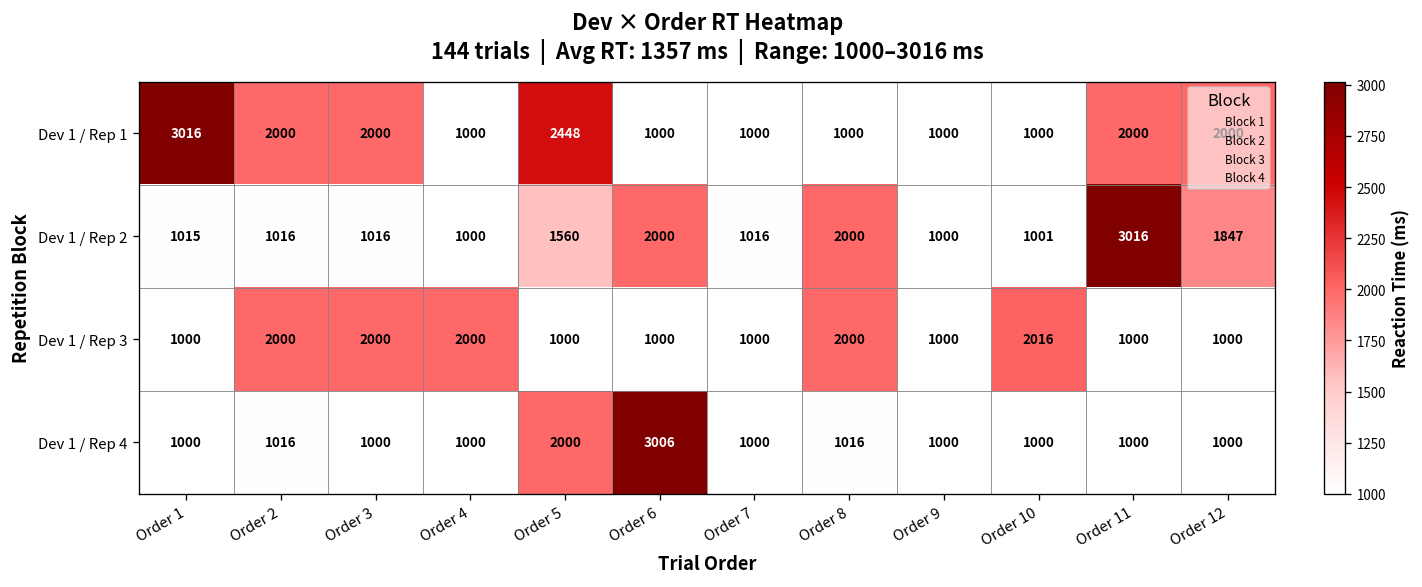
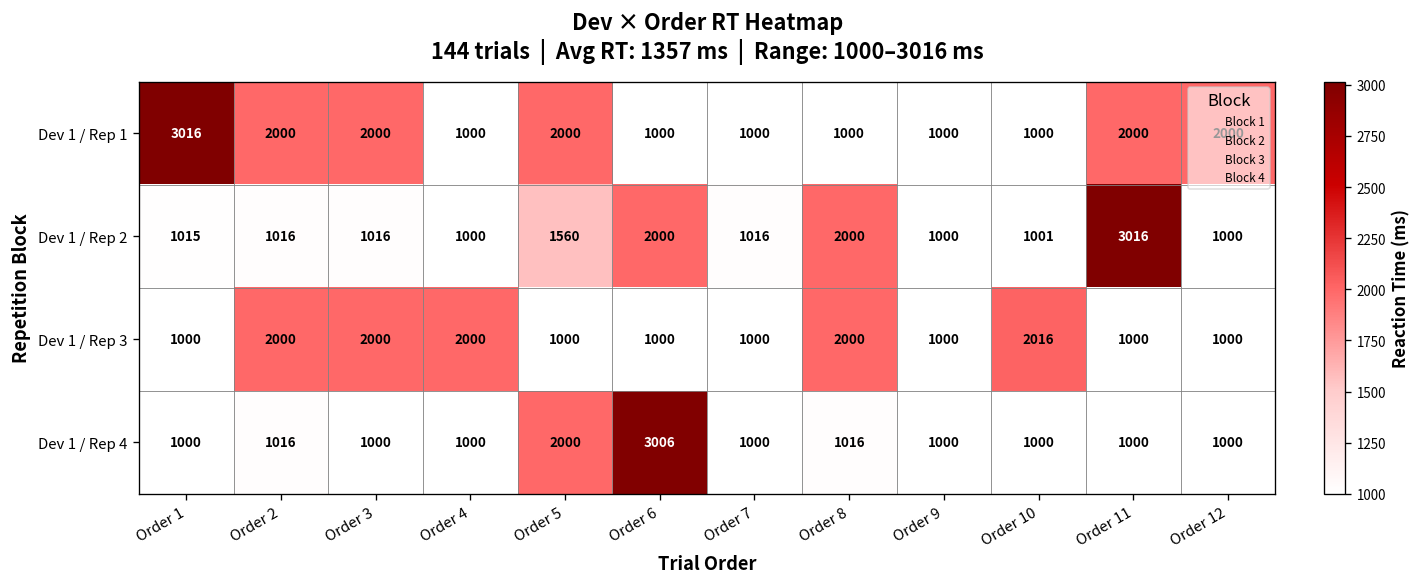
Dev 1 / Rep 1, Order 5: 2448 -> 2000
Dev 1 / Rep 2, Order 12: 1847 -> 1000
